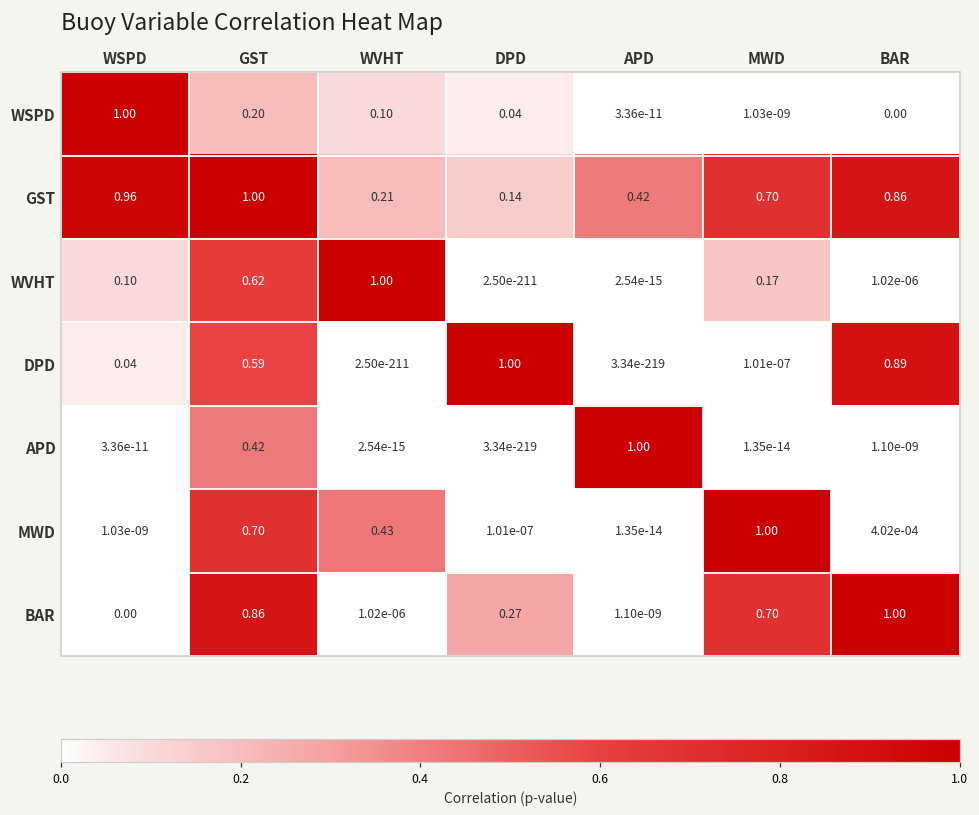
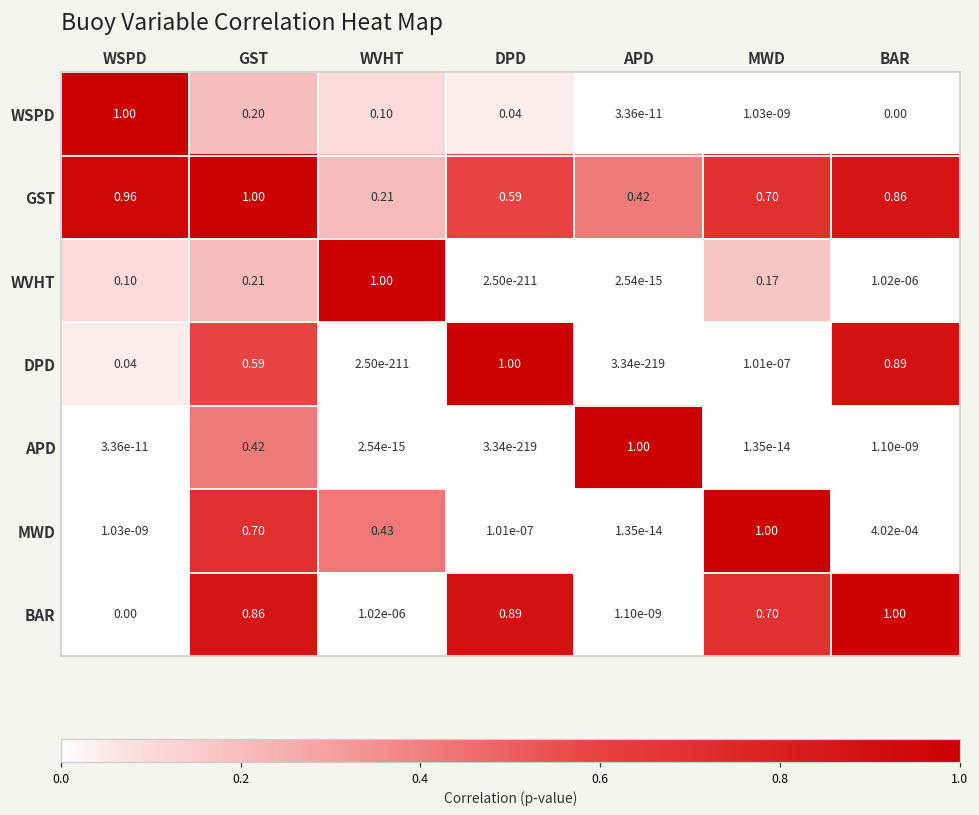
GST, DPD: 0.14 -> 0.59
WVHT, GST: 0.62 -> 0.21
BAR, DPD: 0.27 -> 0.89
